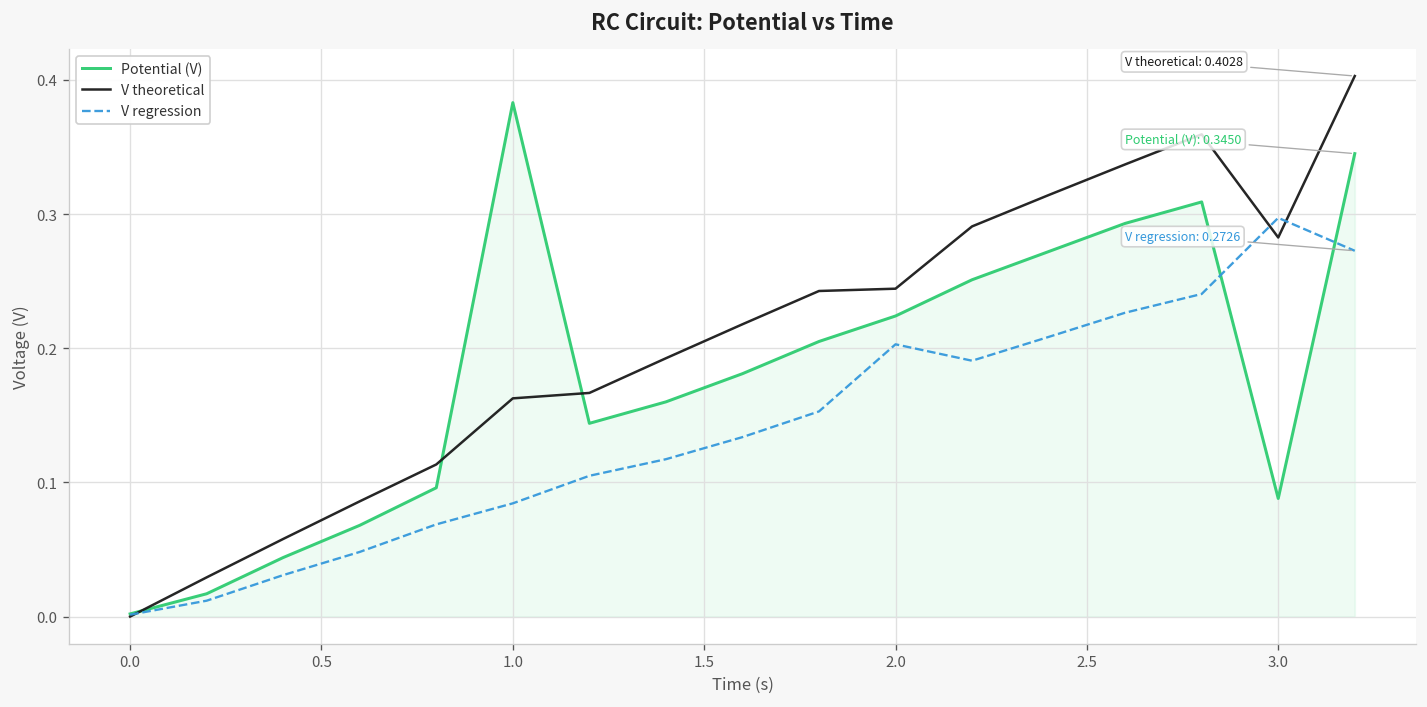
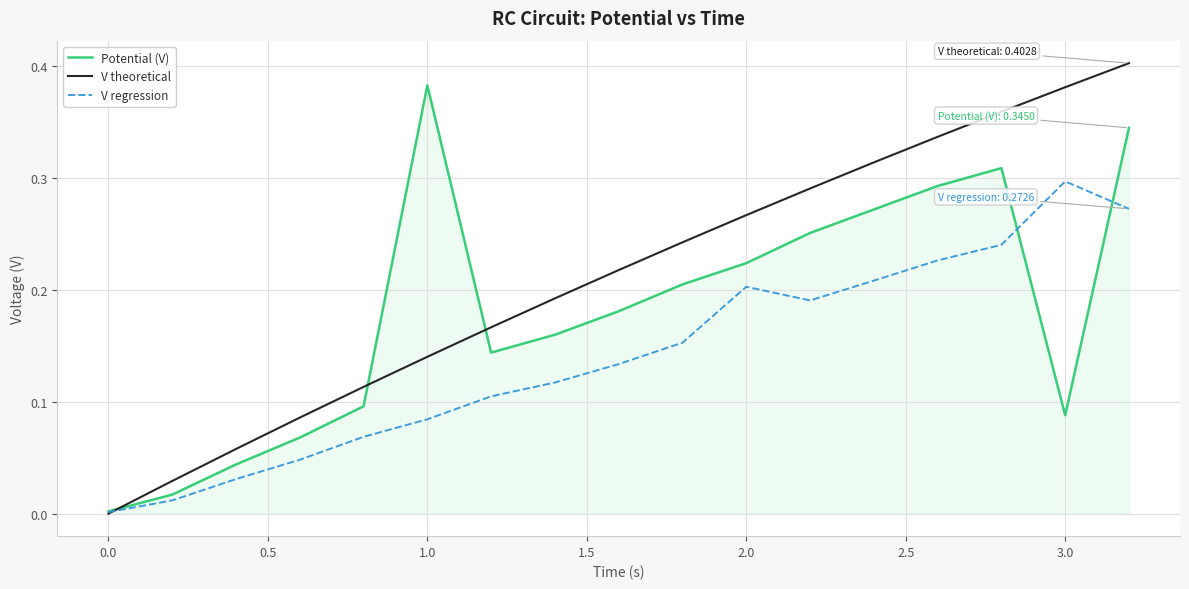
V theoretical, 1.0: 0.163 -> 0.140
V theoretical, 2.0: 0.244 -> 0.267
V theoretical, 3.0: 0.282 -> 0.381
